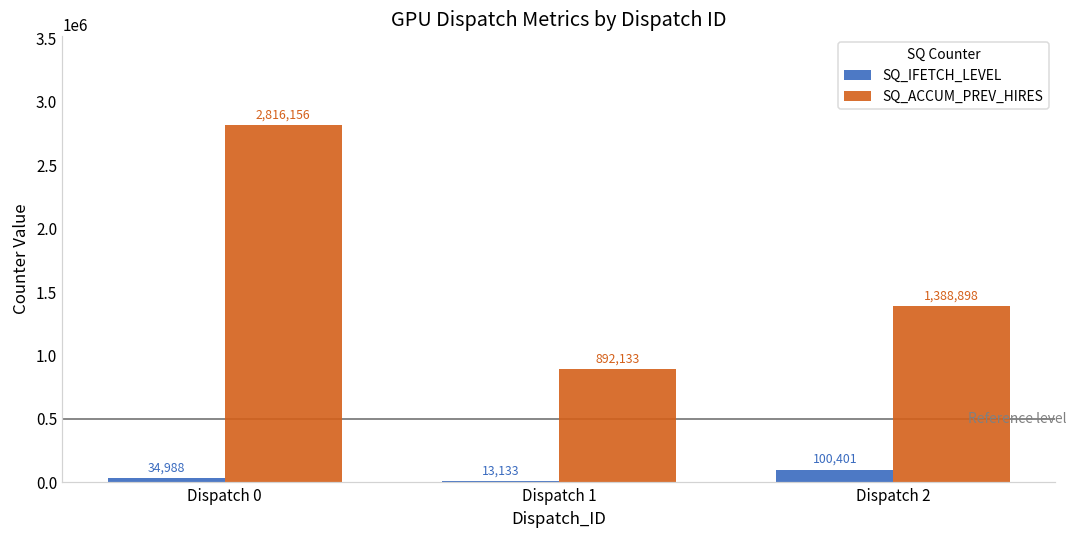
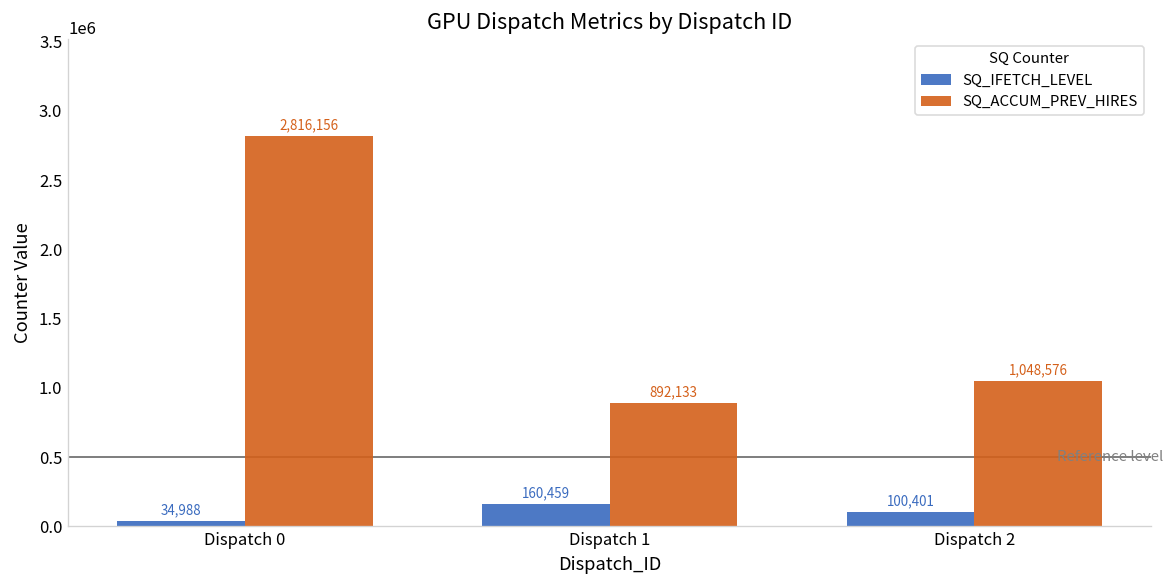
SQ_IFETCH_LEVEL, Dispatch 1: 13,133 -> 160,459
SQ_ACCUM_PREV_HIRES, Dispatch 2: 1,388,898 -> 1,048,576
